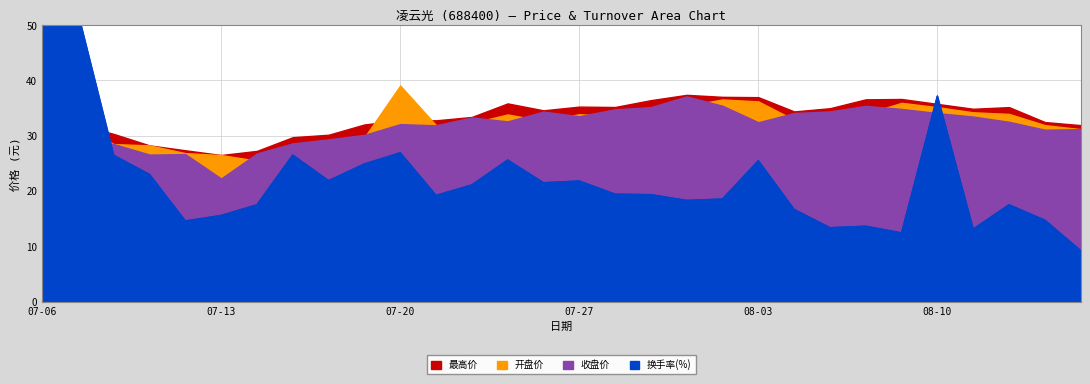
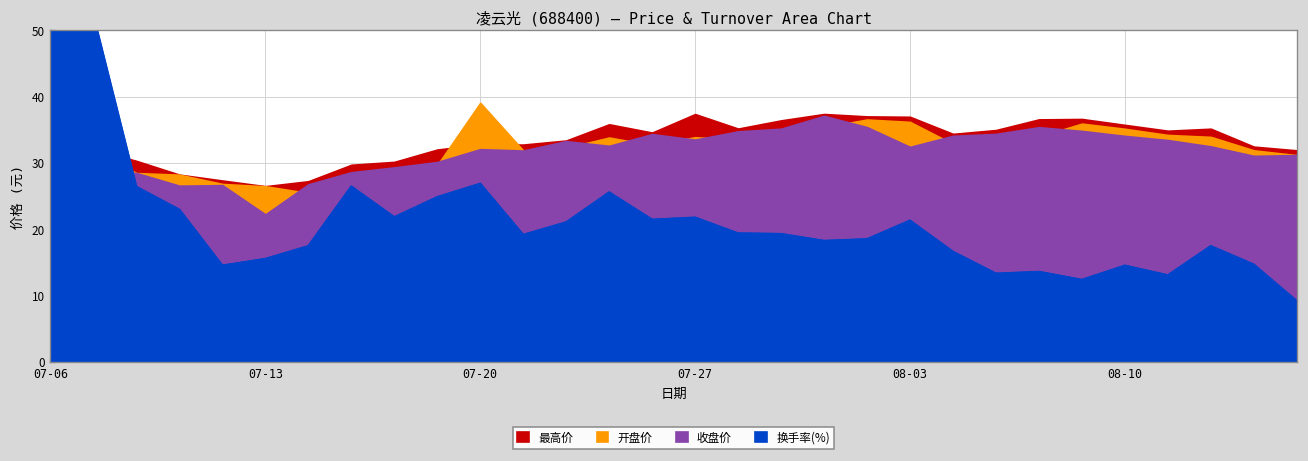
最高价, 07-27: 35 -> 37
换手率(%), 08-03: 25 -> 21
换手率(%), 08-10: 37 -> 15
